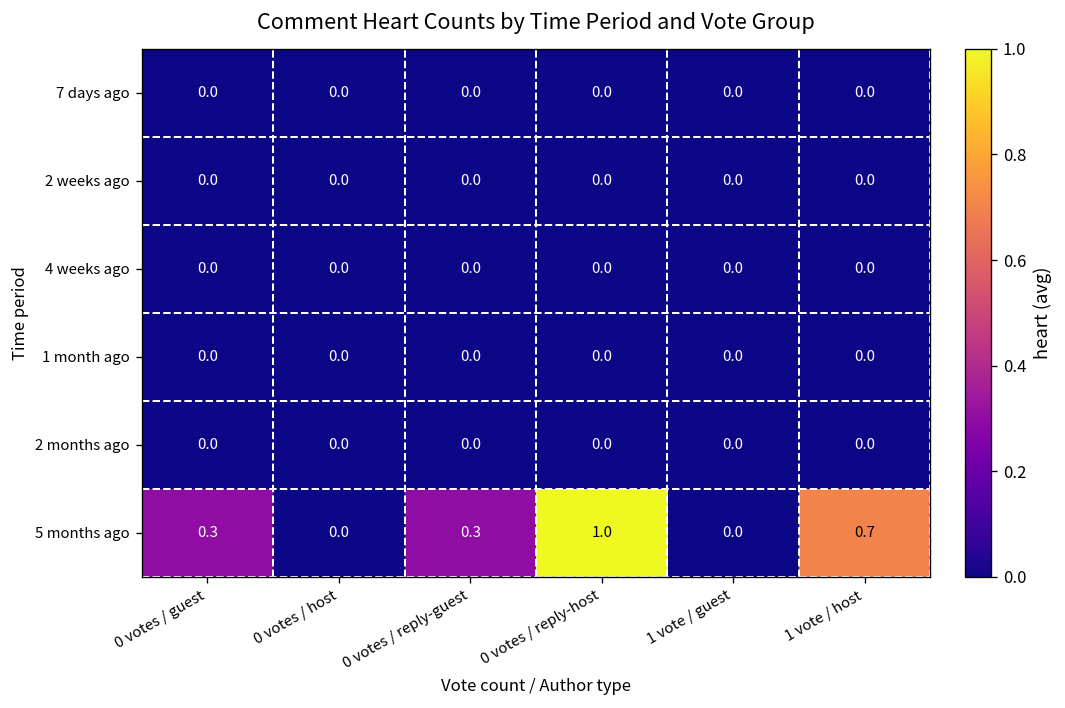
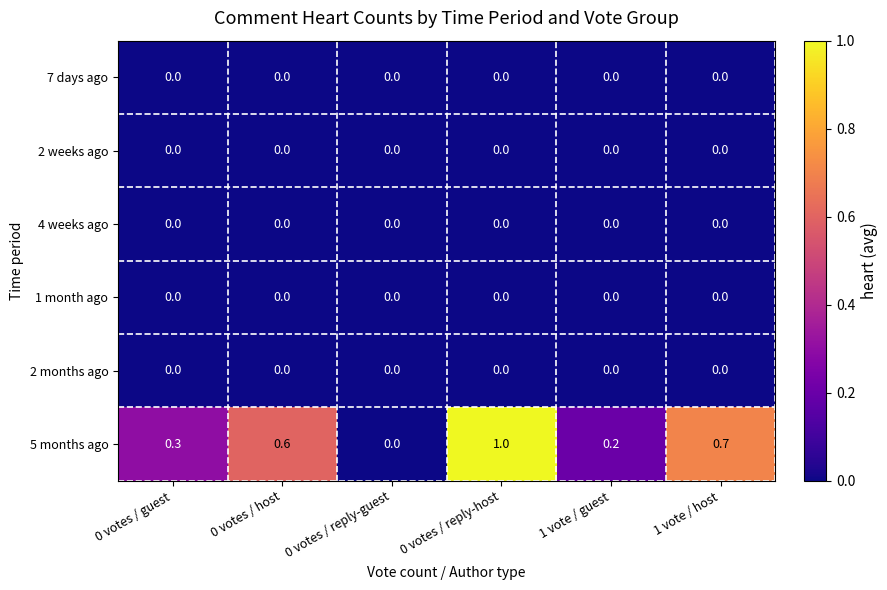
5 months ago, 0 votes / host: 0.0 -> 0.6
5 months ago, 0 votes / reply-guest: 0.3 -> 0.0
5 months ago, 1 vote / guest: 0.0 -> 0.2
